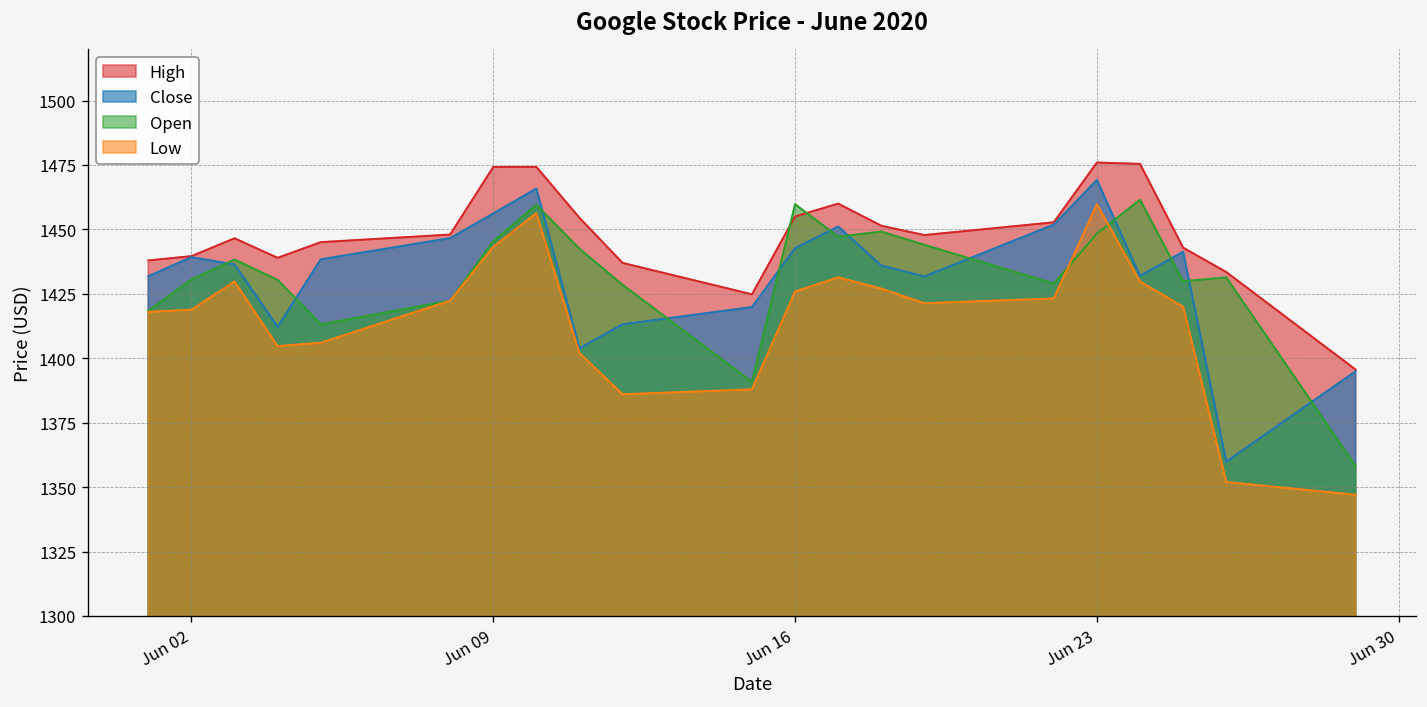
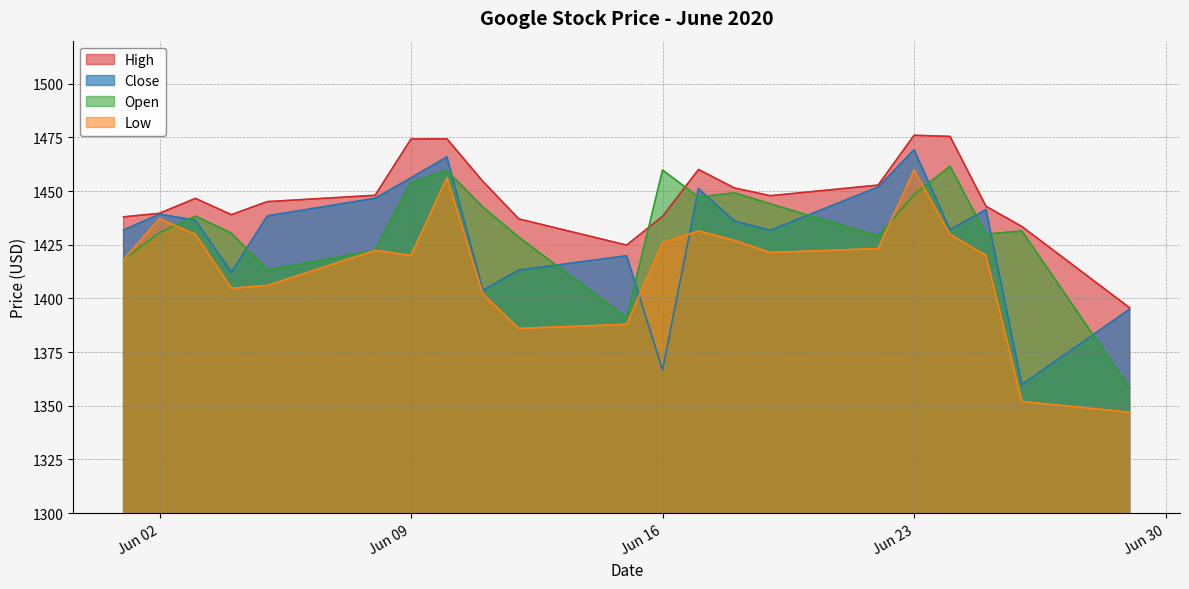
Low, Jun 02: 1419 -> 1437
Open, Jun 09: 1445 -> 1454
Low, Jun 09: 1443 -> 1420
High, Jun 16: 1455 -> 1438
Close, Jun 16: 1443 -> 1367
